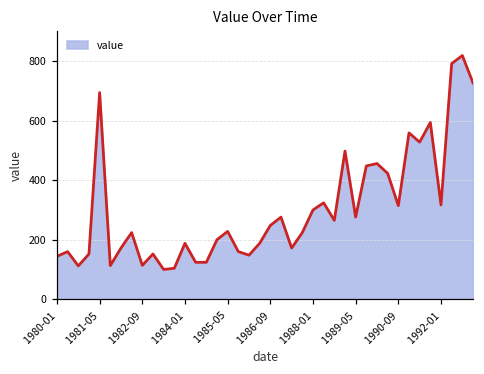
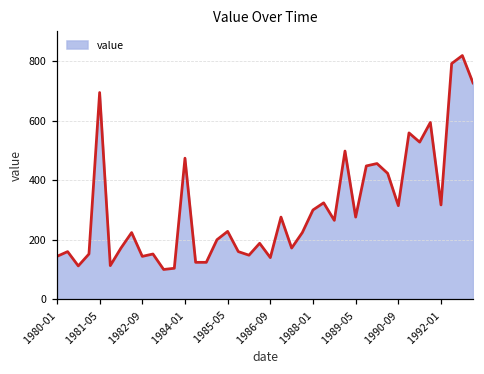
1982-09: 110 -> 140
1984-01: 190 -> 470
1986-09: 250 -> 140
